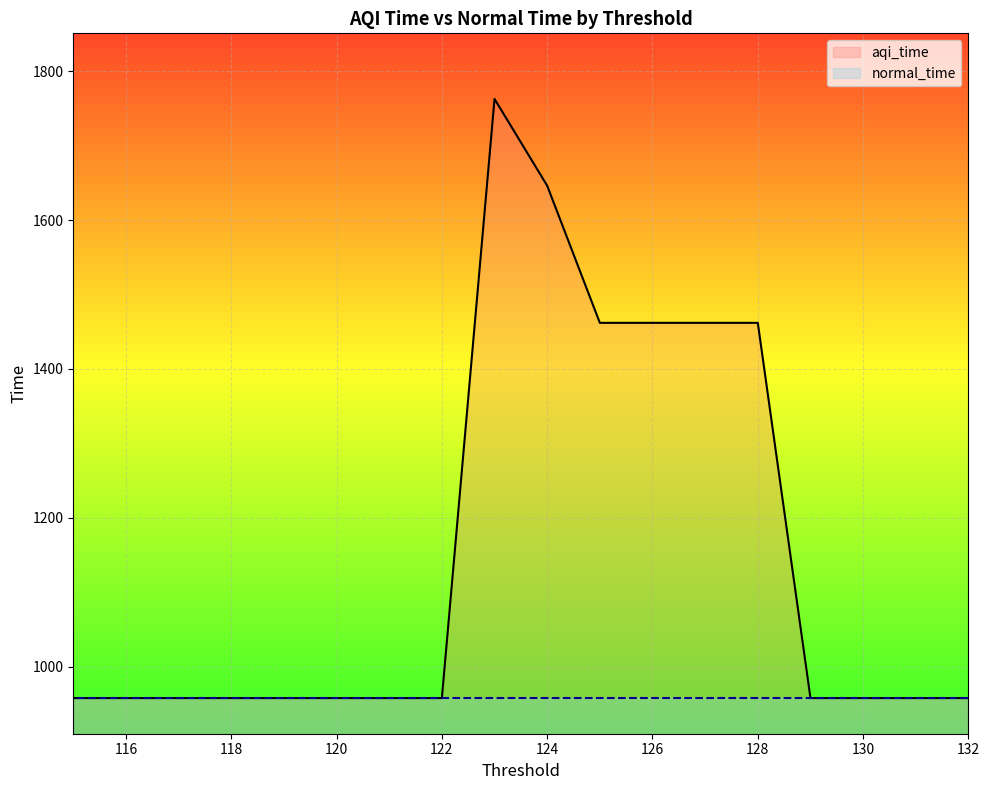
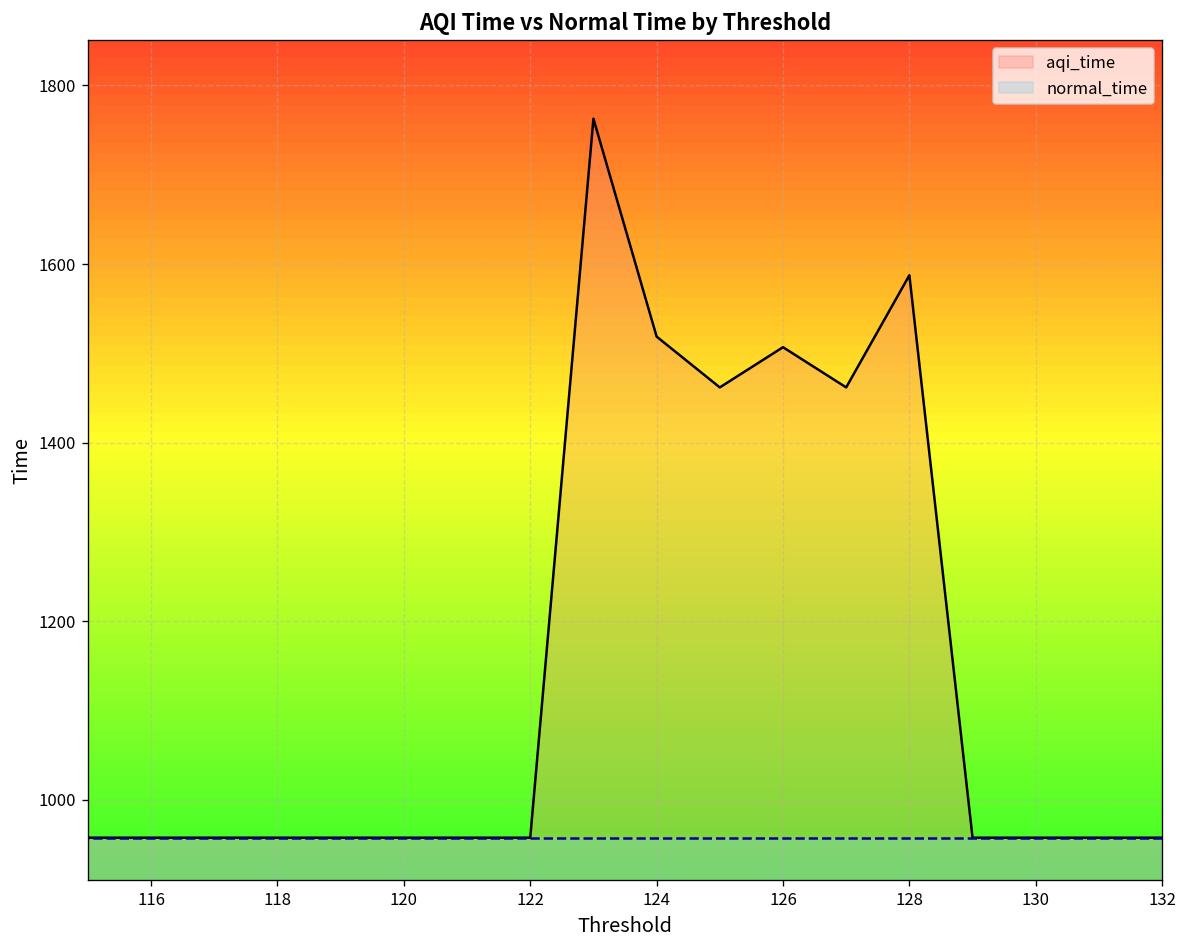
aqi_time, 124: 1650 -> 1520
aqi_time, 126: 1460 -> 1510
aqi_time, 128: 1460 -> 1590
